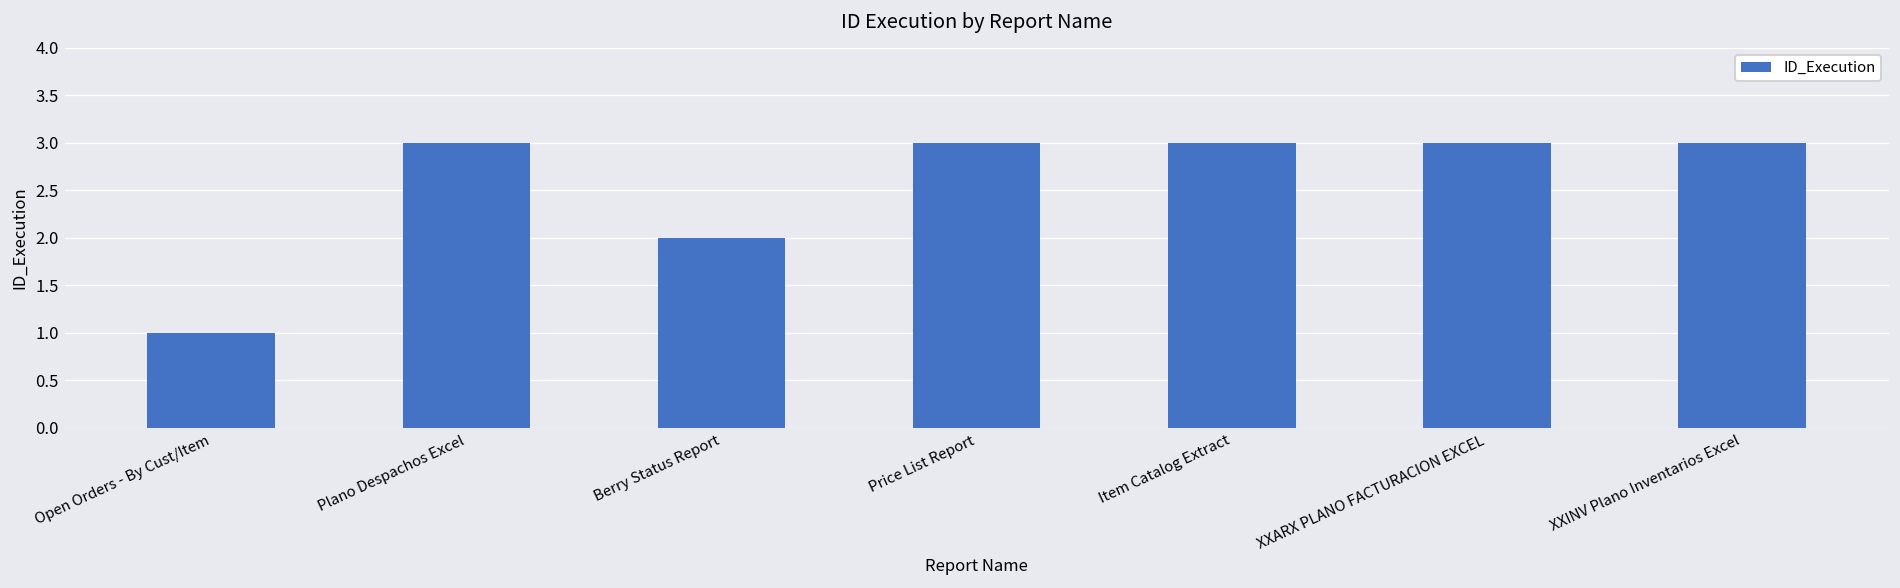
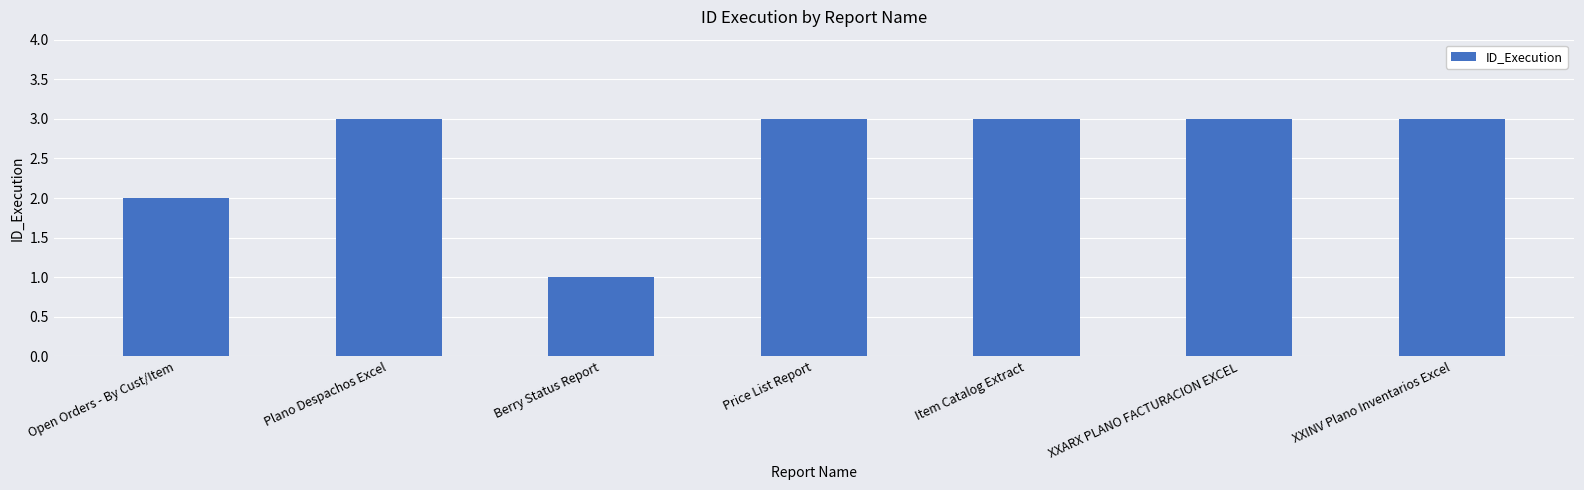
Open Orders - By Cust/Item: 1 -> 2
Berry Status Report: 2 -> 1
